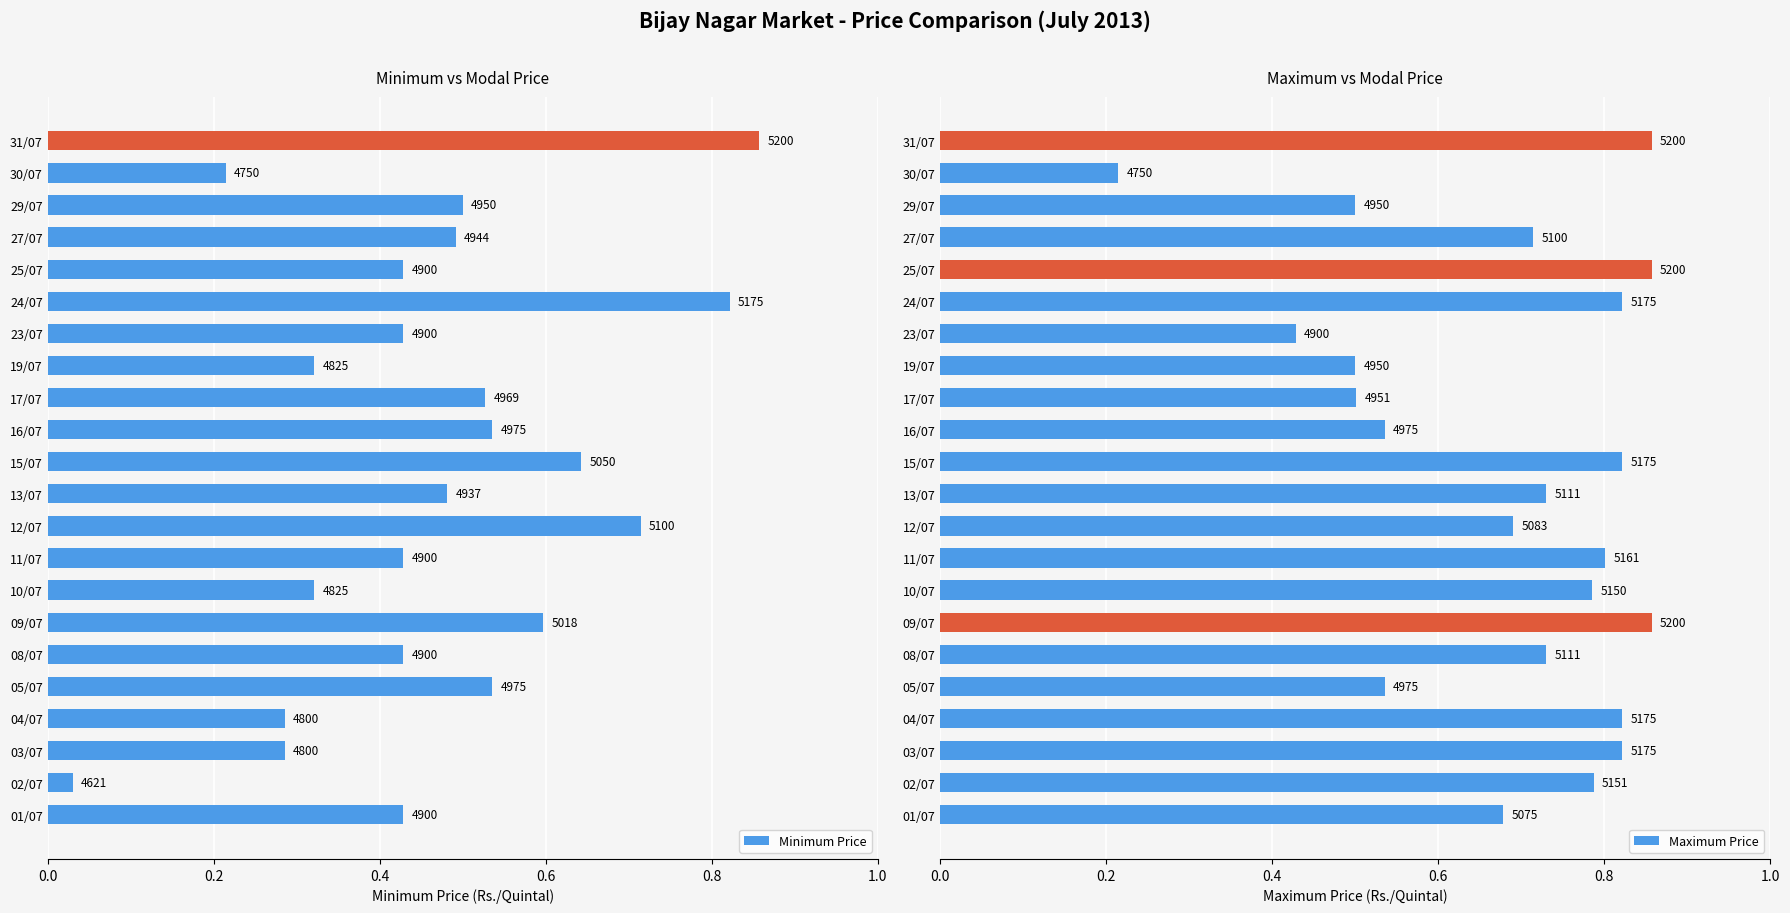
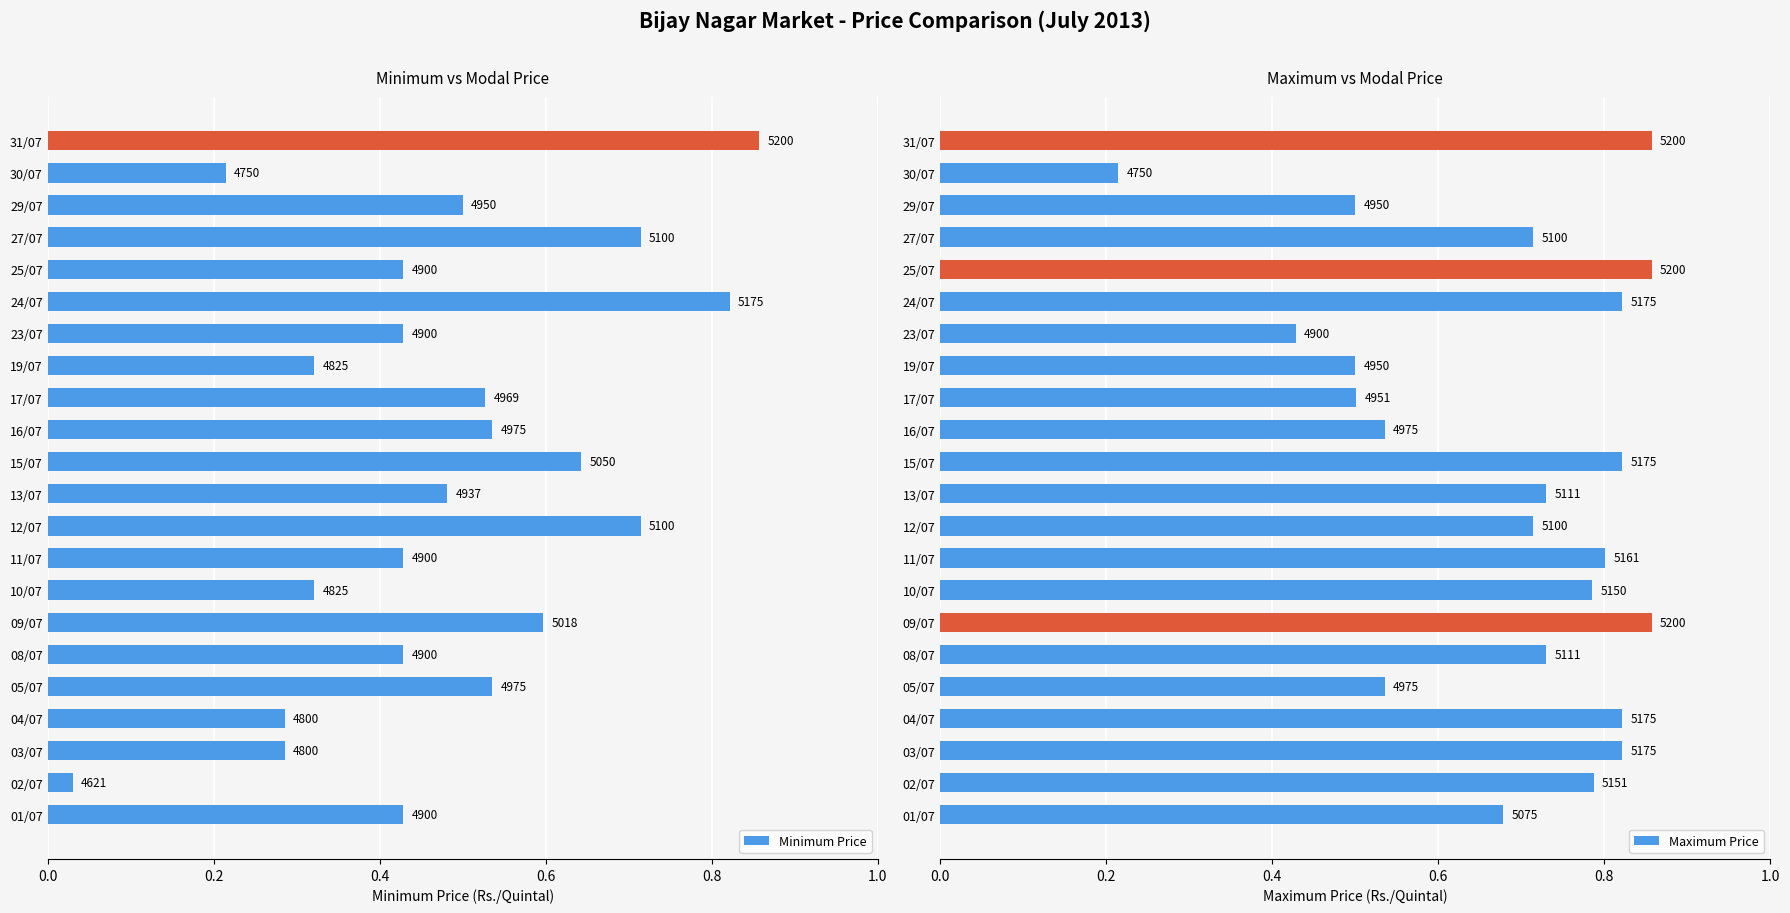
Minimum vs Modal Price, 27/07: 4944 -> 5100
Maximum vs Modal Price, 12/07: 5083 -> 5100
